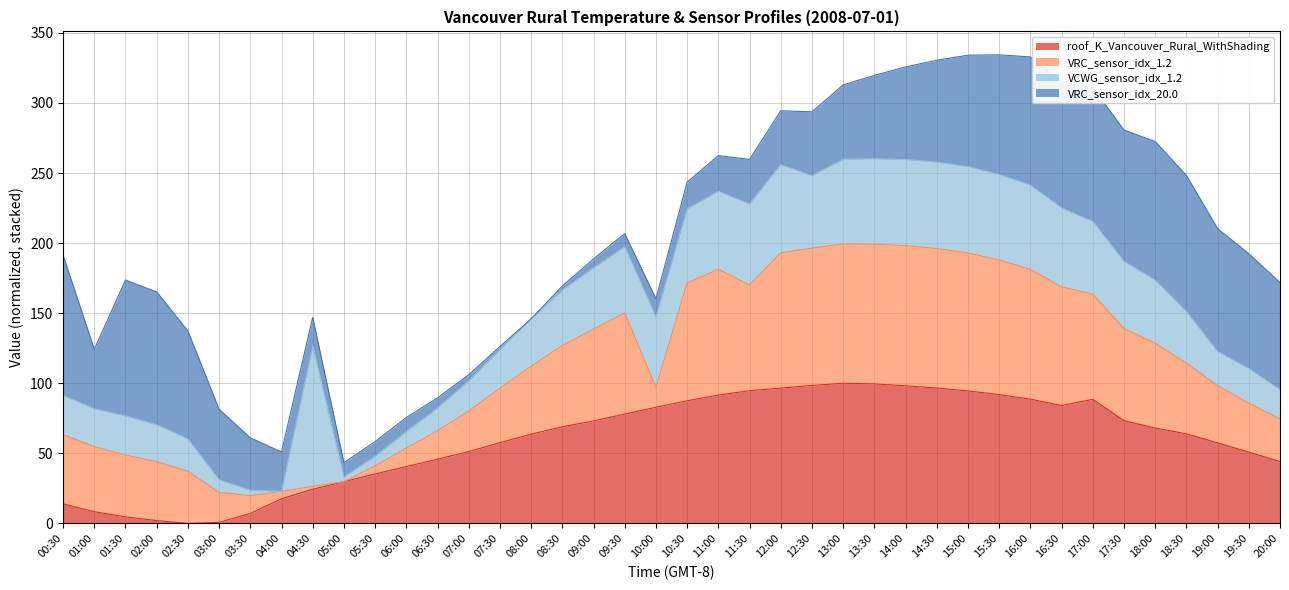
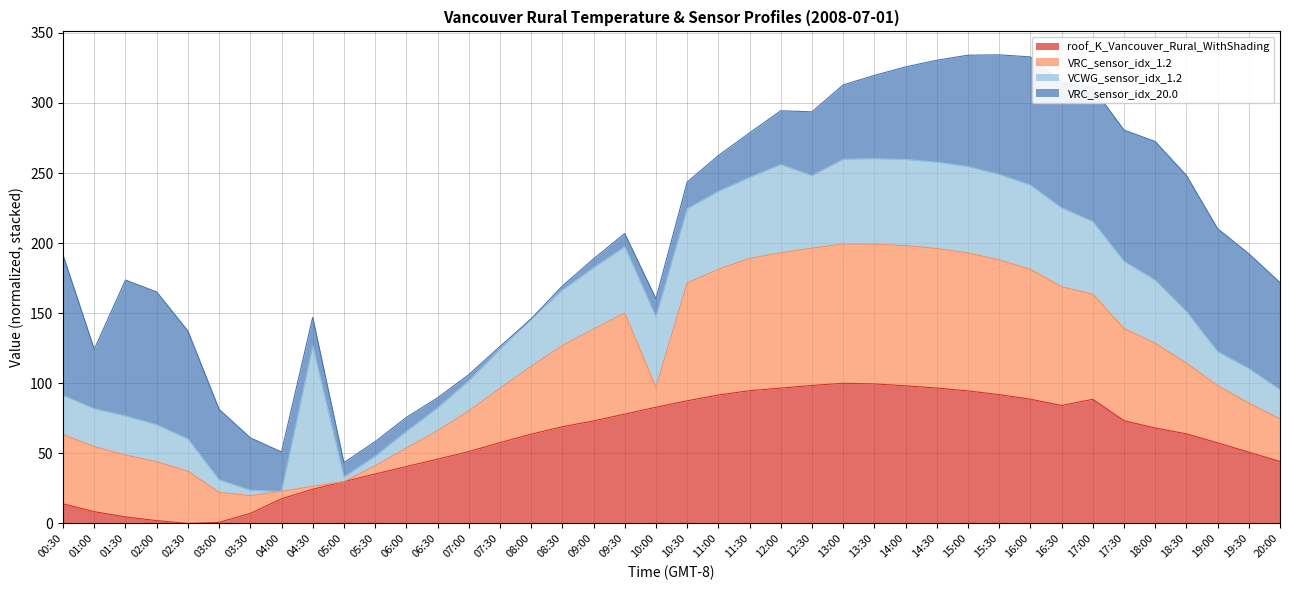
VRC_sensor_idx_1.2, 11:30: 75 -> 94
